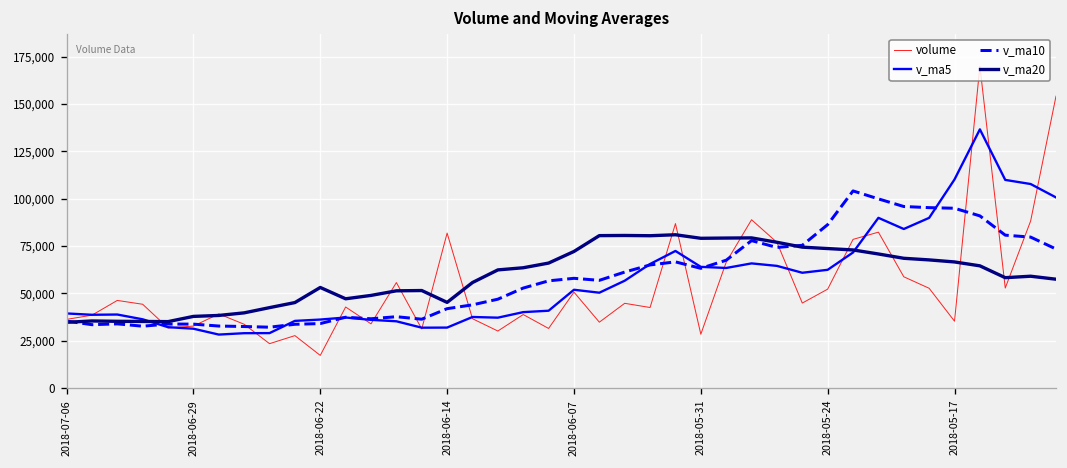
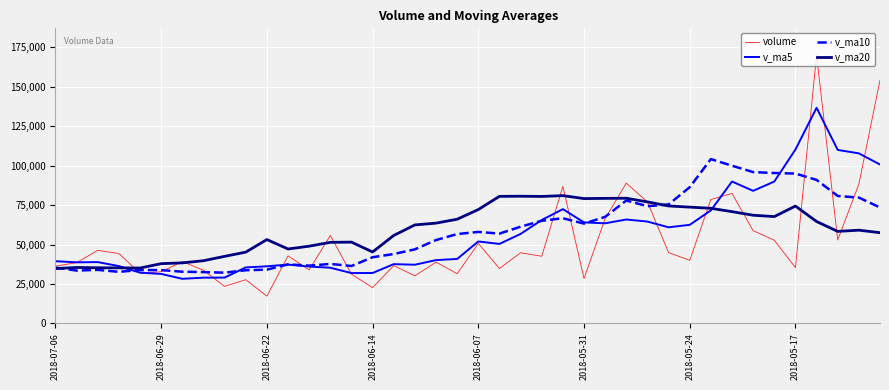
volume, 2018-06-14: 82,000 -> 23,000
volume, 2018-05-24: 52,000 -> 40,000
v_ma20, 2018-05-17: 67,000 -> 74,000
